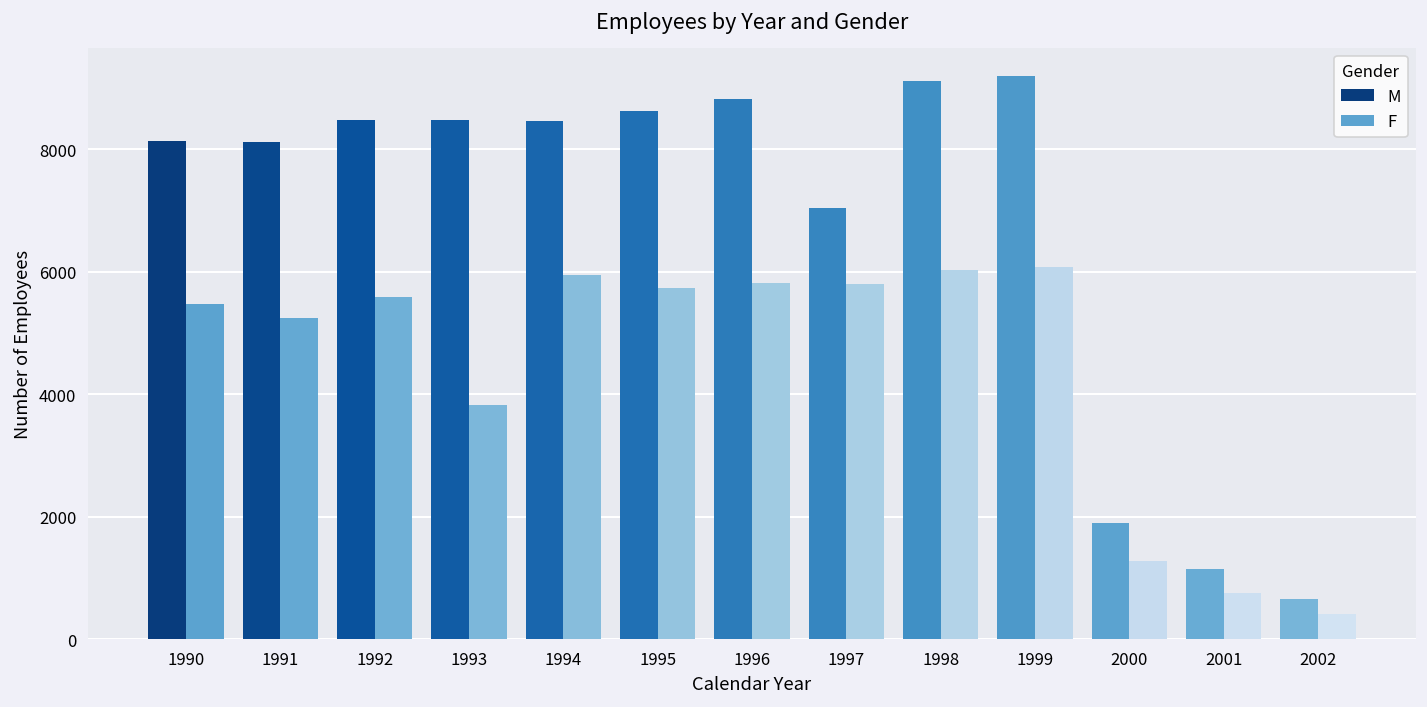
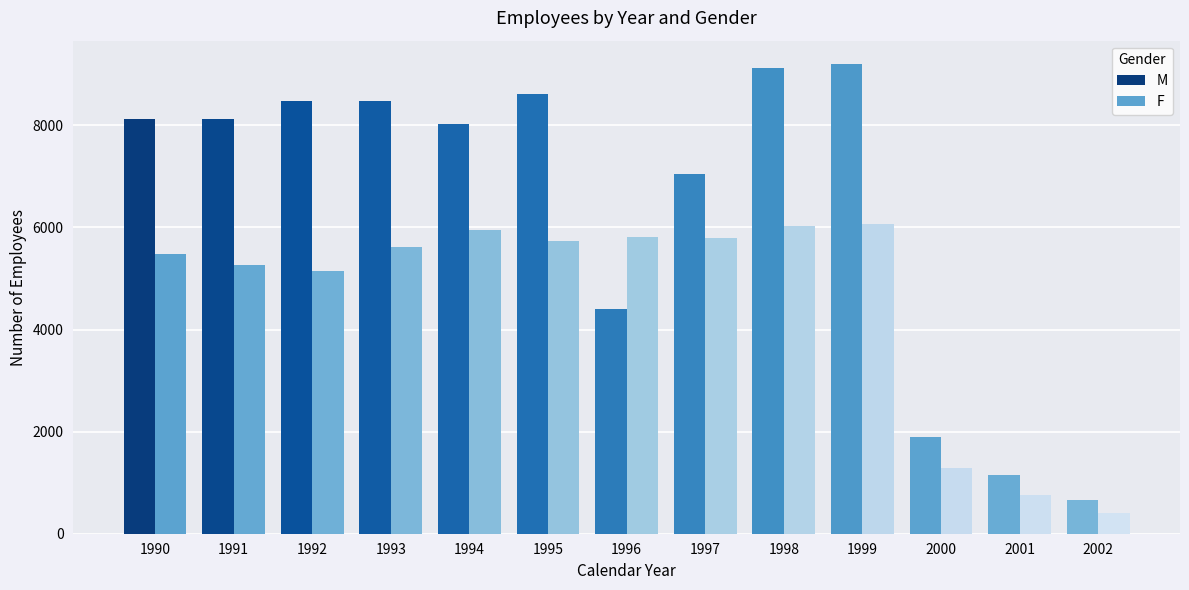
F, 1992: 5600 -> 5100
F, 1993: 3800 -> 5600
M, 1994: 8500 -> 8000
M, 1996: 8800 -> 4400
